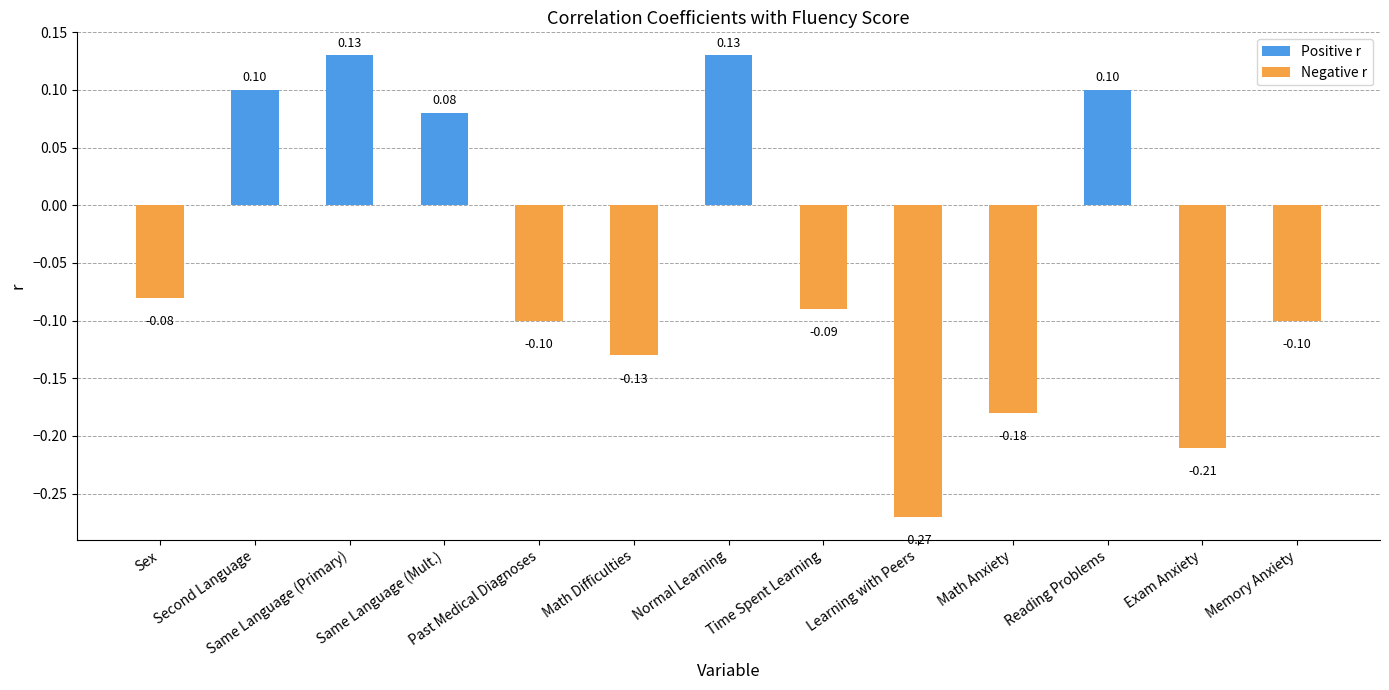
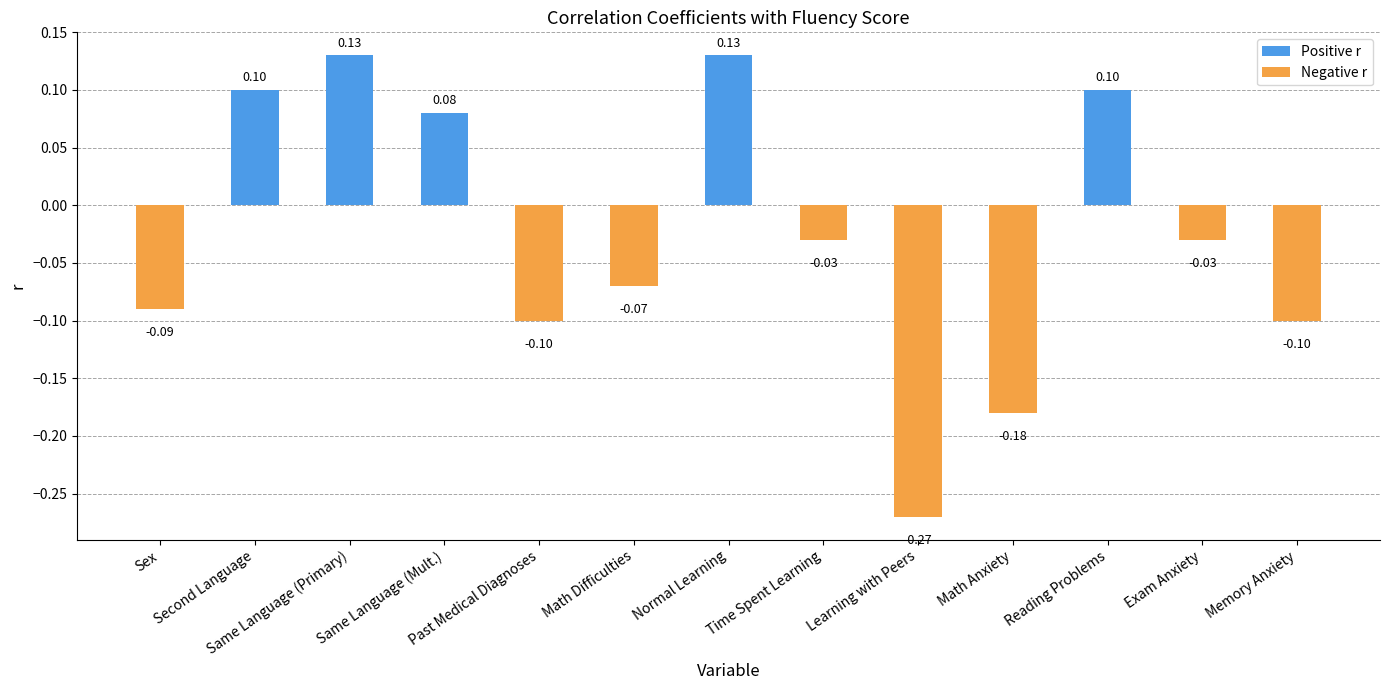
Sex: -0.08 -> -0.09
Math Difficulties: -0.13 -> -0.07
Time Spent Learning: -0.09 -> -0.03
Exam Anxiety: -0.21 -> -0.03
